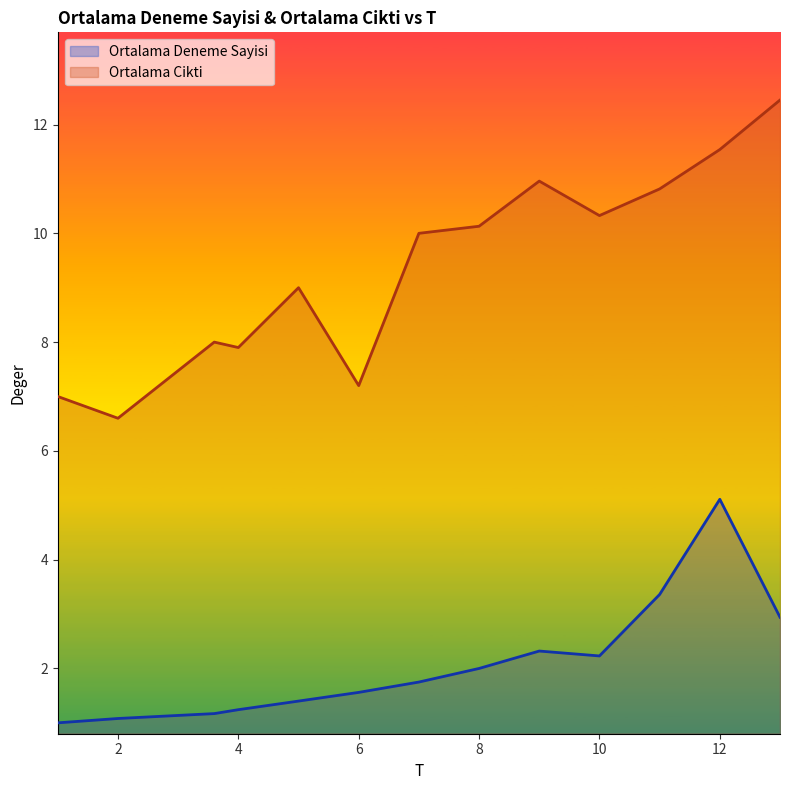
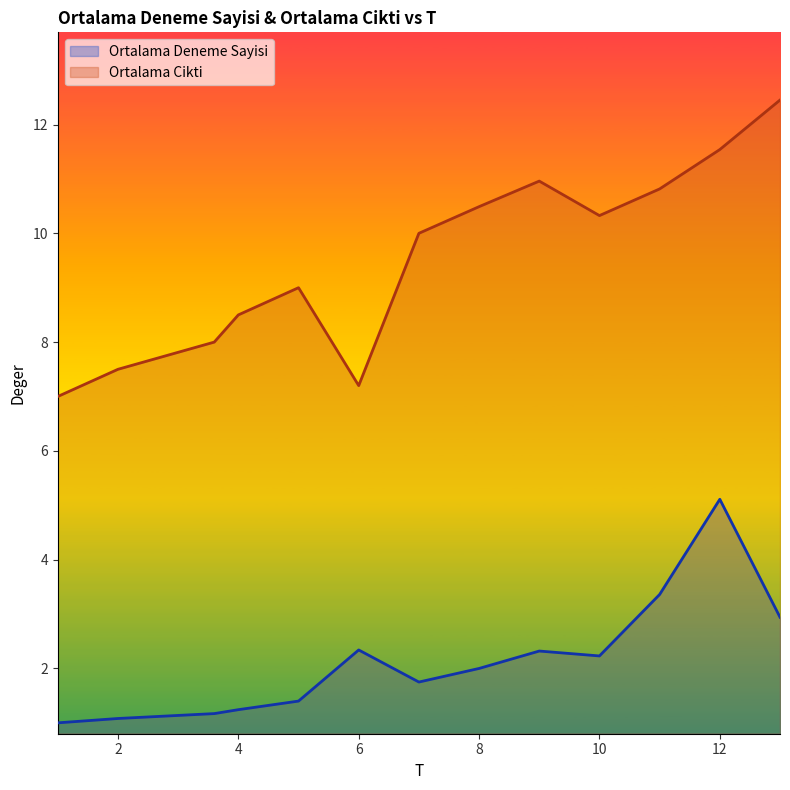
Ortalama Cikti, 2: 6.6 -> 7.5
Ortalama Cikti, 4: 7.9 -> 8.5
Ortalama Deneme Sayisi, 6: 1.6 -> 2.3
Ortalama Cikti, 8: 10.1 -> 10.5
